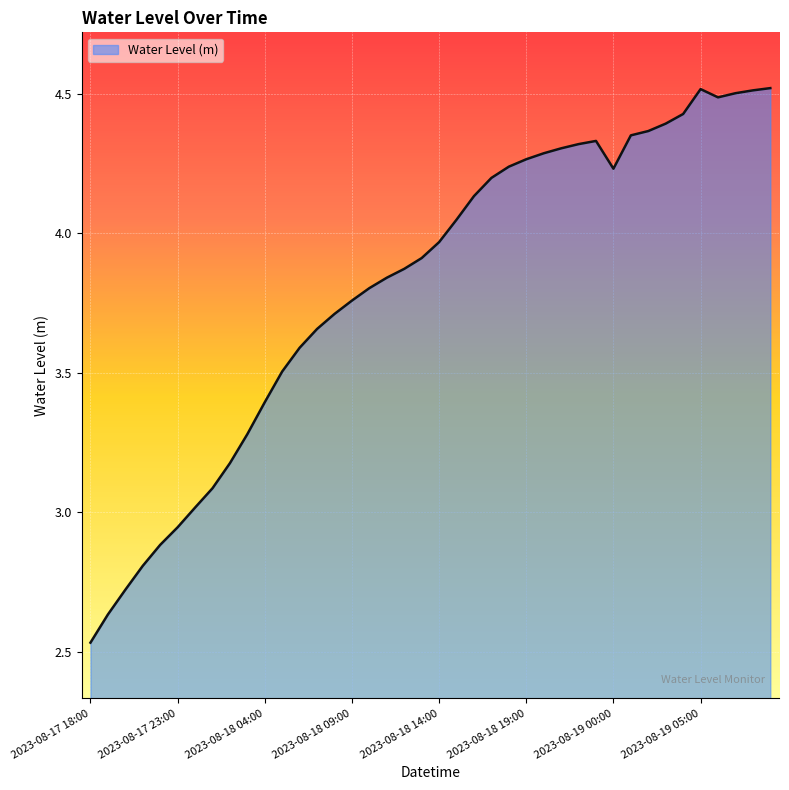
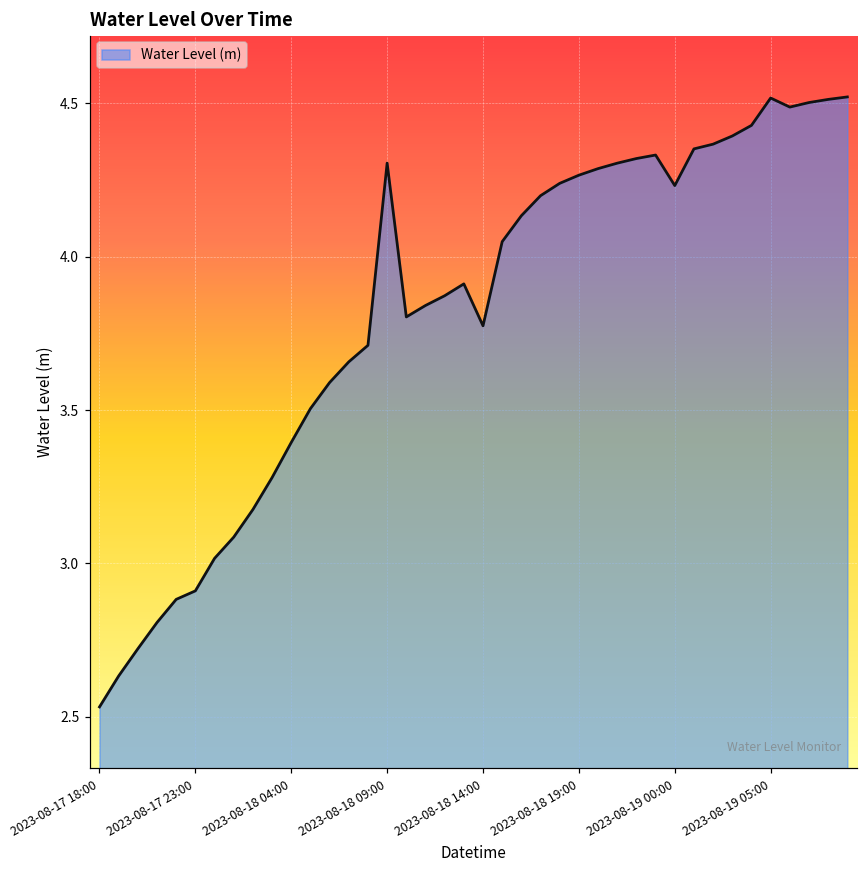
2023-08-17 23:00: 2.95 -> 2.91
2023-08-18 09:00: 3.76 -> 4.31
2023-08-18 14:00: 3.97 -> 3.77
